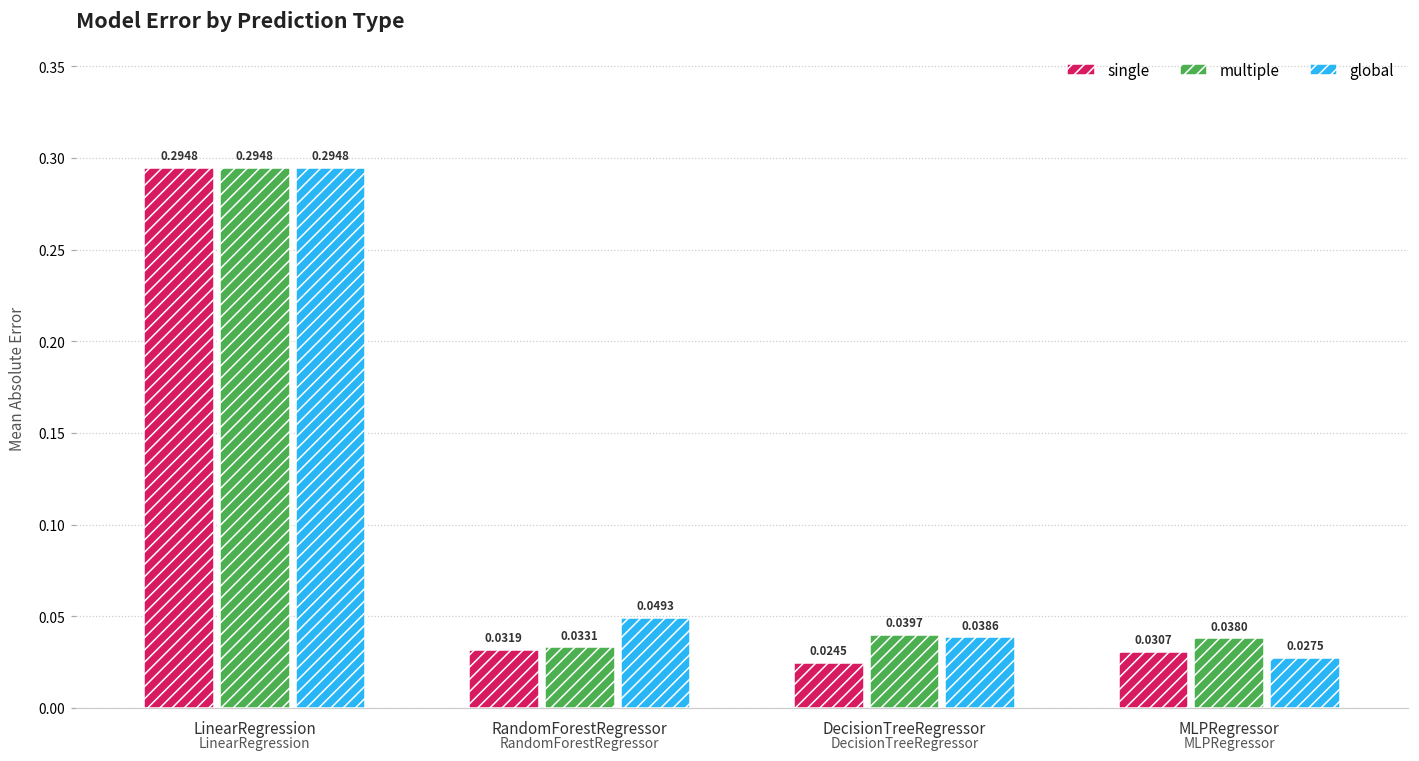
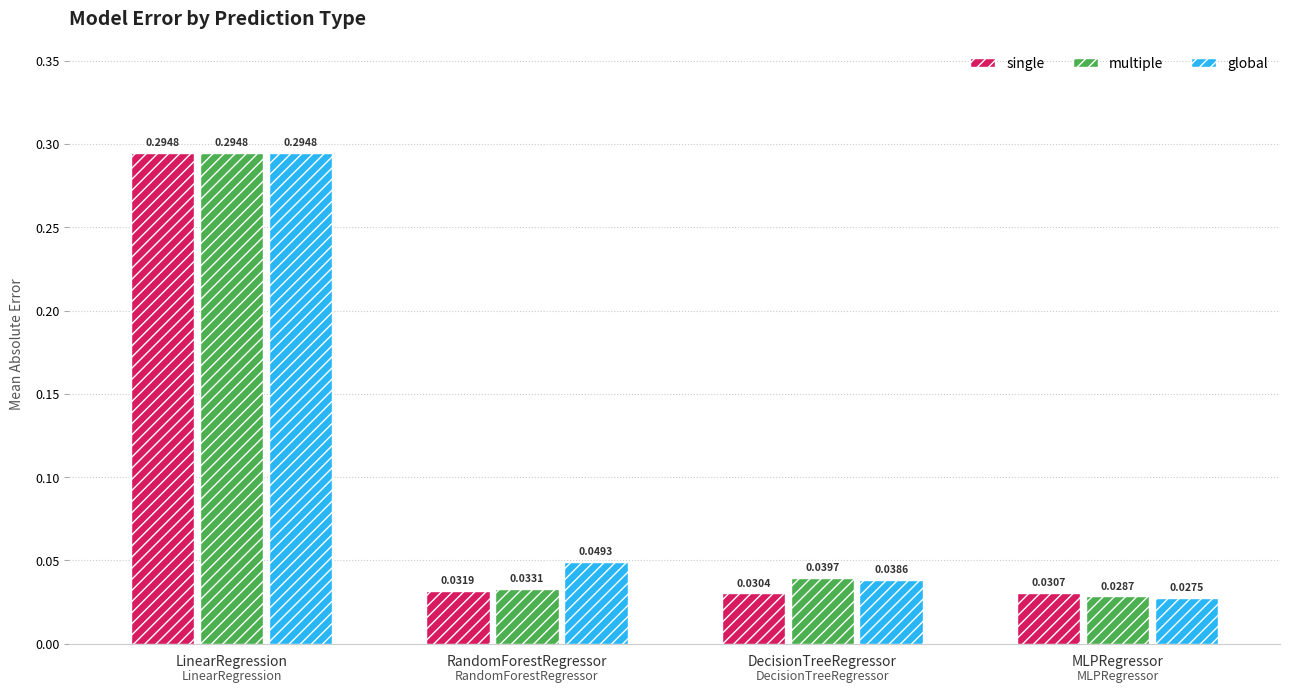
single, DecisionTreeRegressor: 0.0245 -> 0.0304
multiple, MLPRegressor: 0.0380 -> 0.0287
